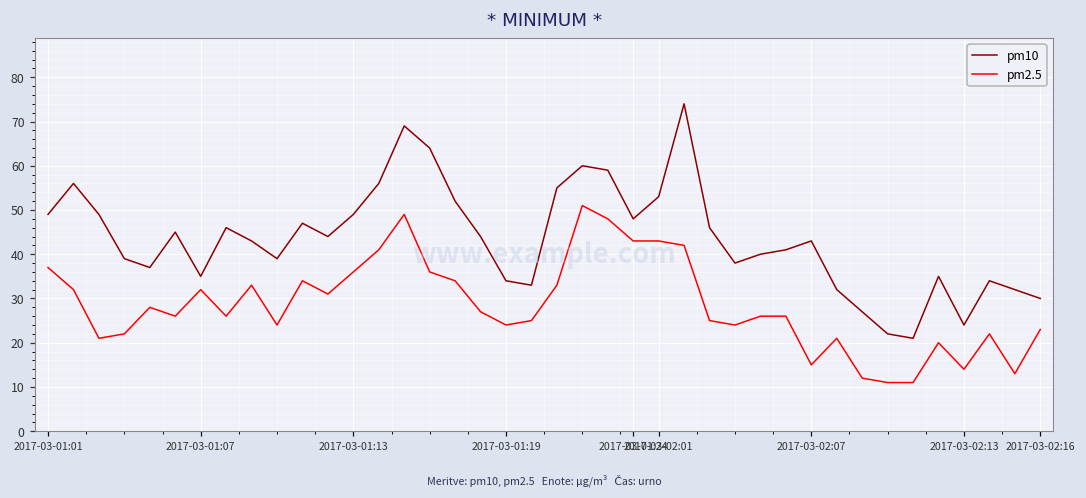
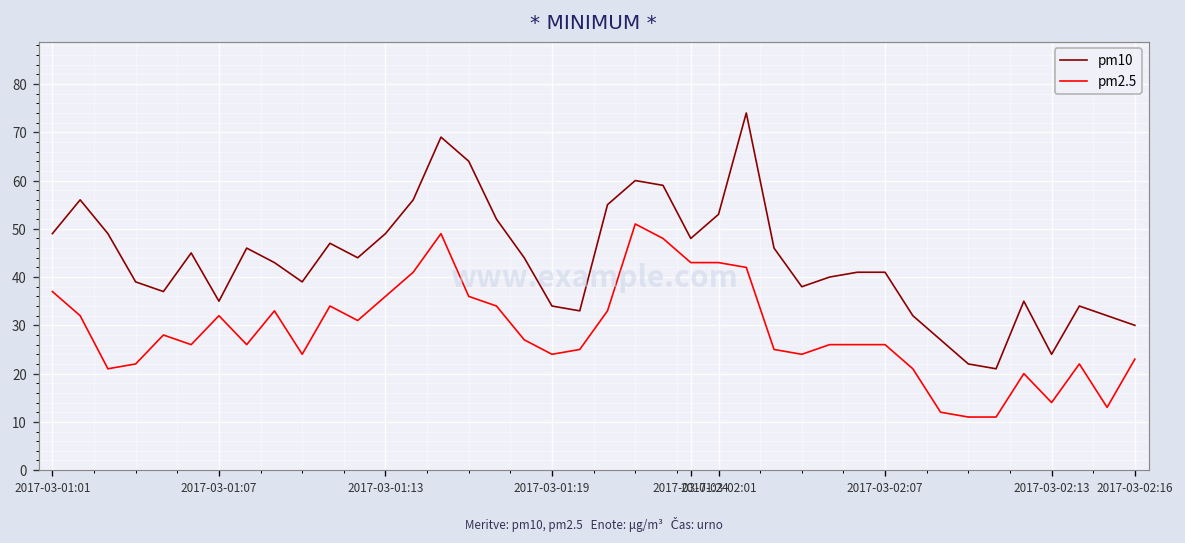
pm10, 2017-03-02:07: 43 -> 41
pm2.5, 2017-03-02:07: 15 -> 26
